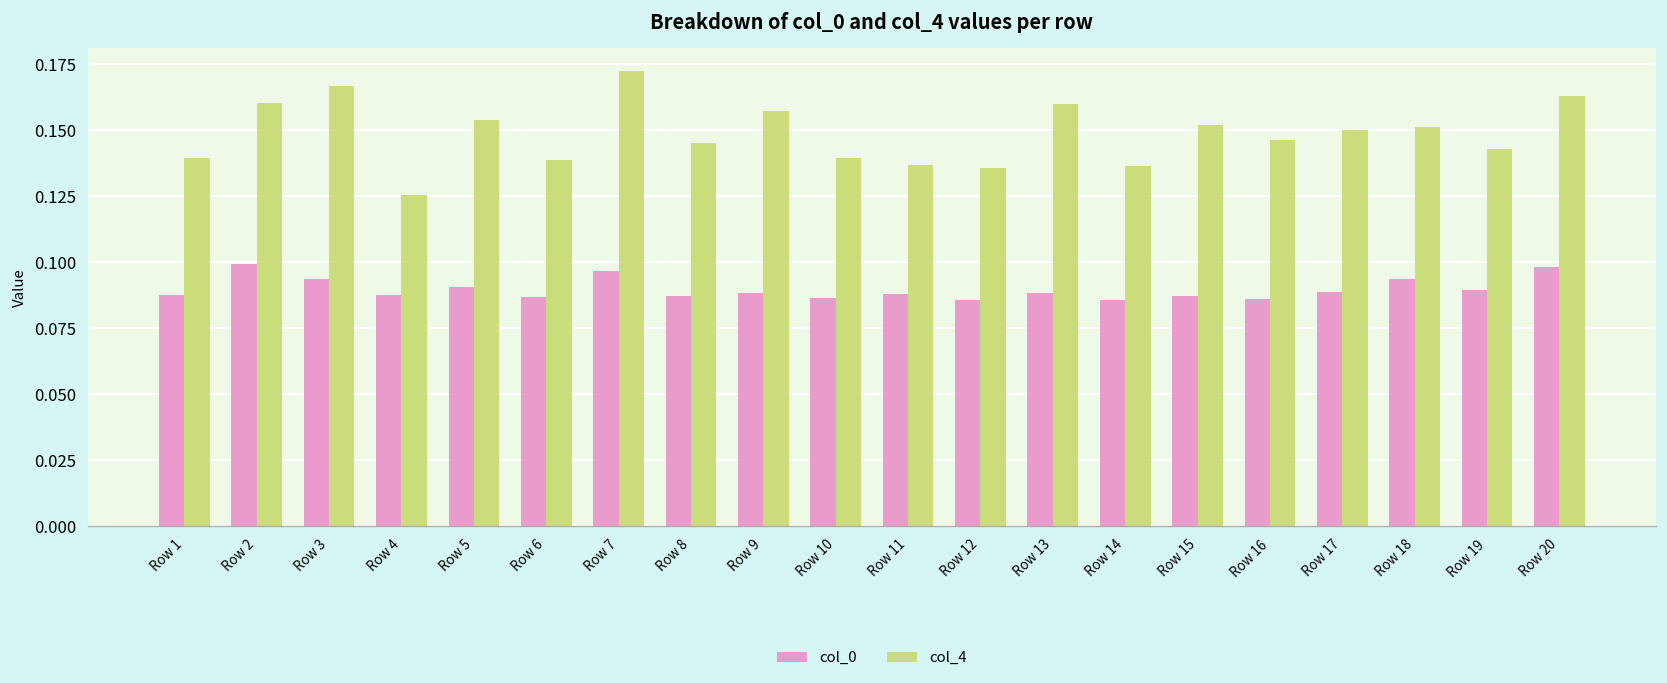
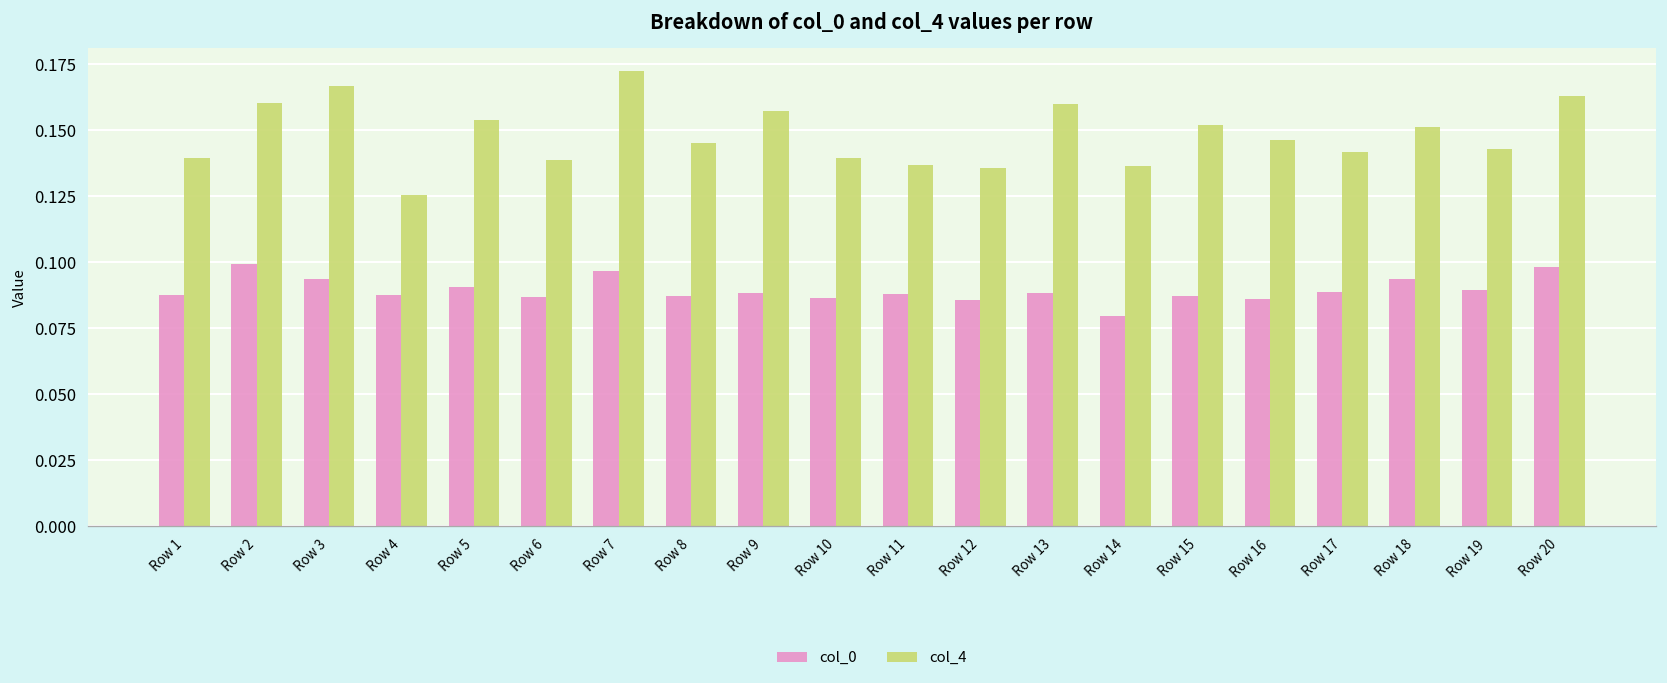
col_0, Row 14: 0.086 -> 0.080
col_4, Row 17: 0.150 -> 0.142
